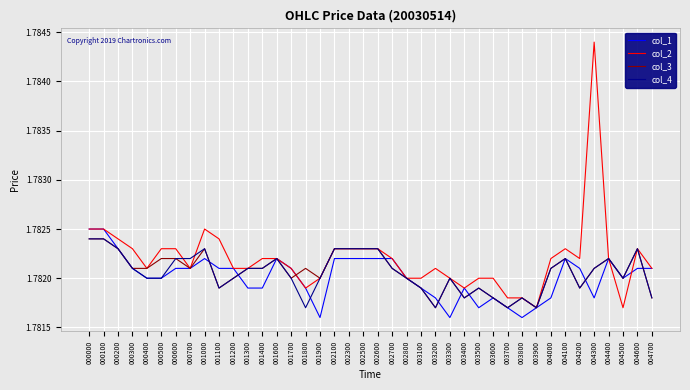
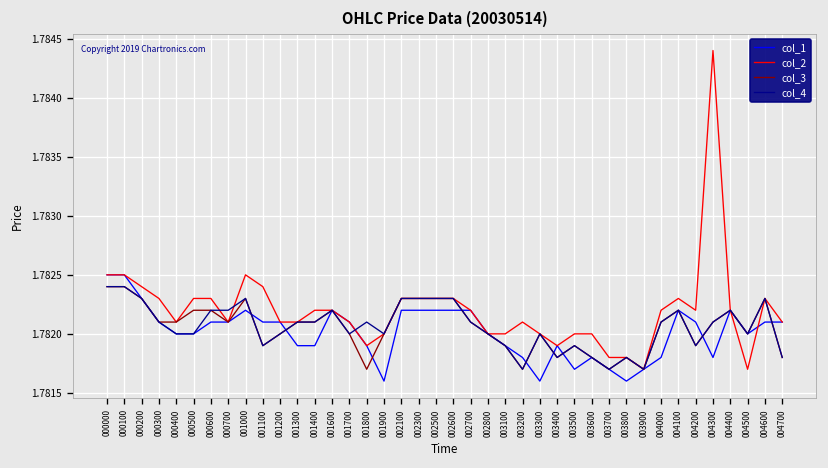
col_3, 001800: 1.7821 -> 1.7817
col_4, 001800: 1.7817 -> 1.7821
